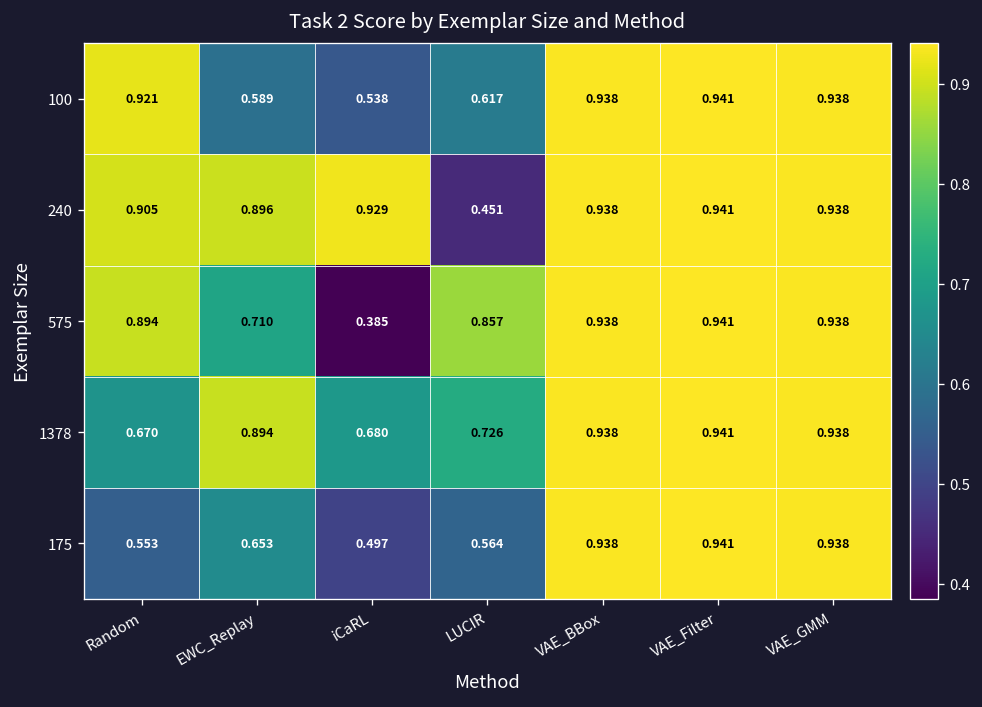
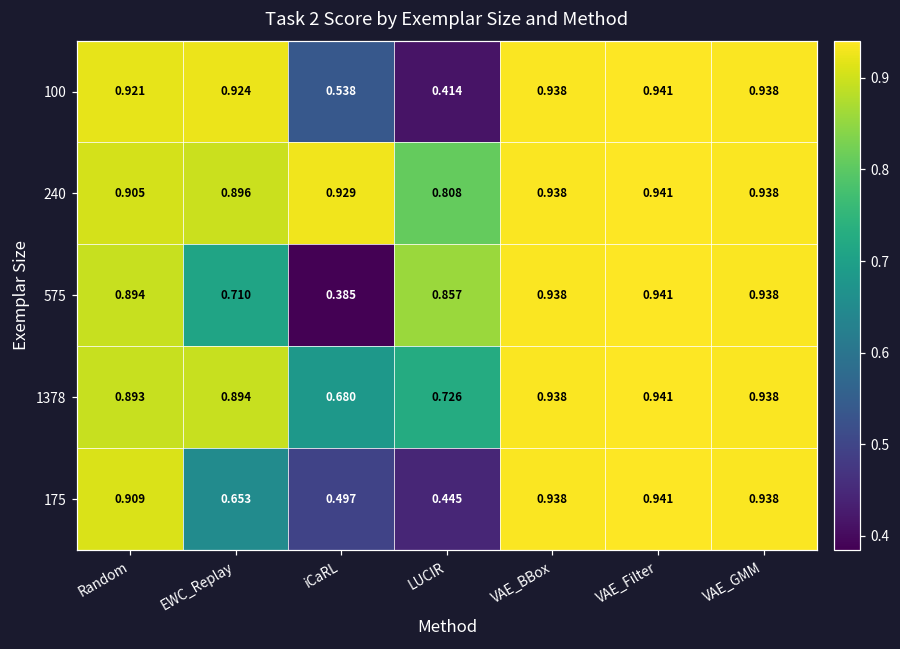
100, EWC_Replay: 0.589 -> 0.924
100, LUCIR: 0.617 -> 0.414
240, LUCIR: 0.451 -> 0.808
1378, Random: 0.670 -> 0.893
175, Random: 0.553 -> 0.909
175, LUCIR: 0.564 -> 0.445
